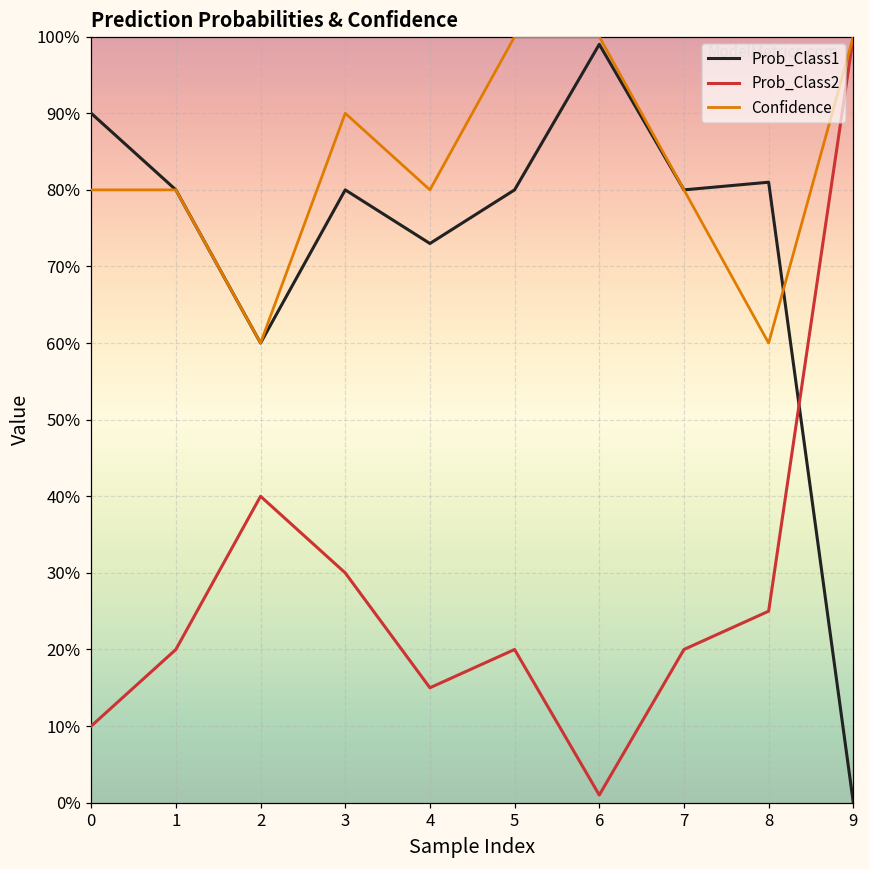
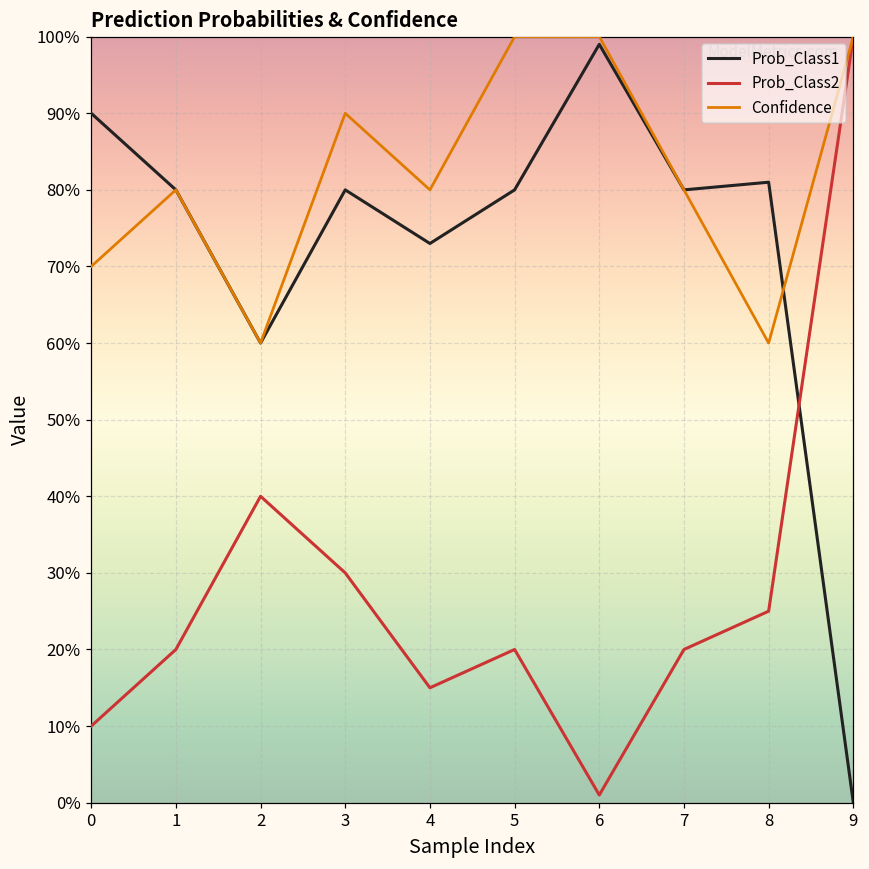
Confidence, 0: 80% -> 70%
